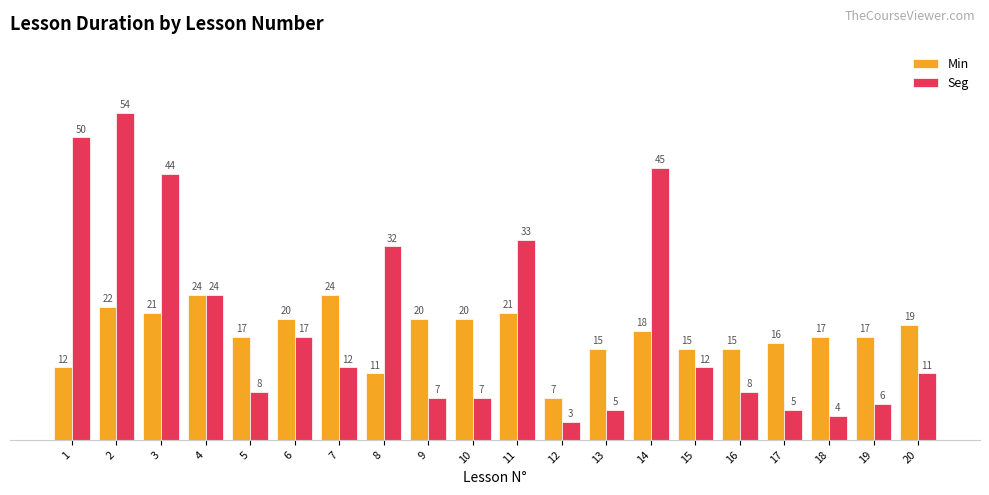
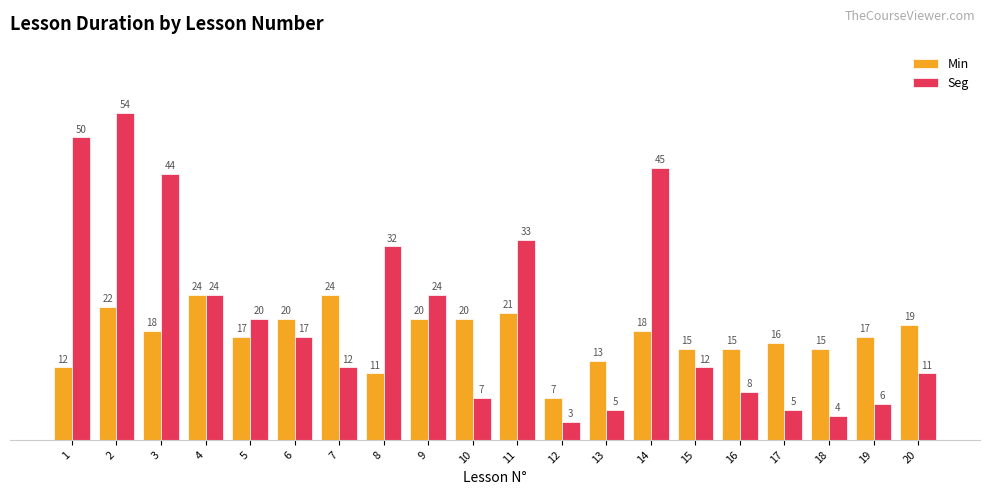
Min, 3: 21 -> 18
Seg, 5: 8 -> 20
Seg, 9: 7 -> 24
Min, 13: 15 -> 13
Min, 18: 17 -> 15
